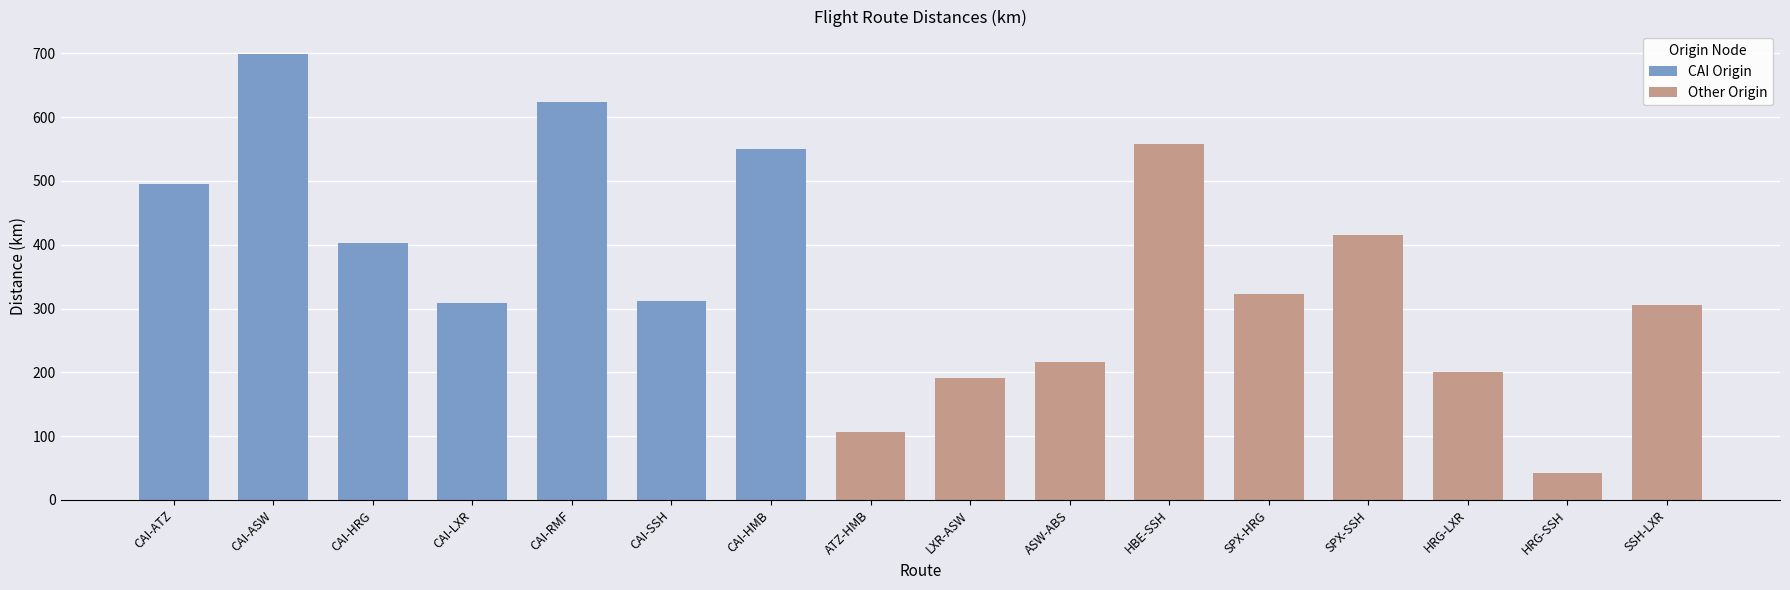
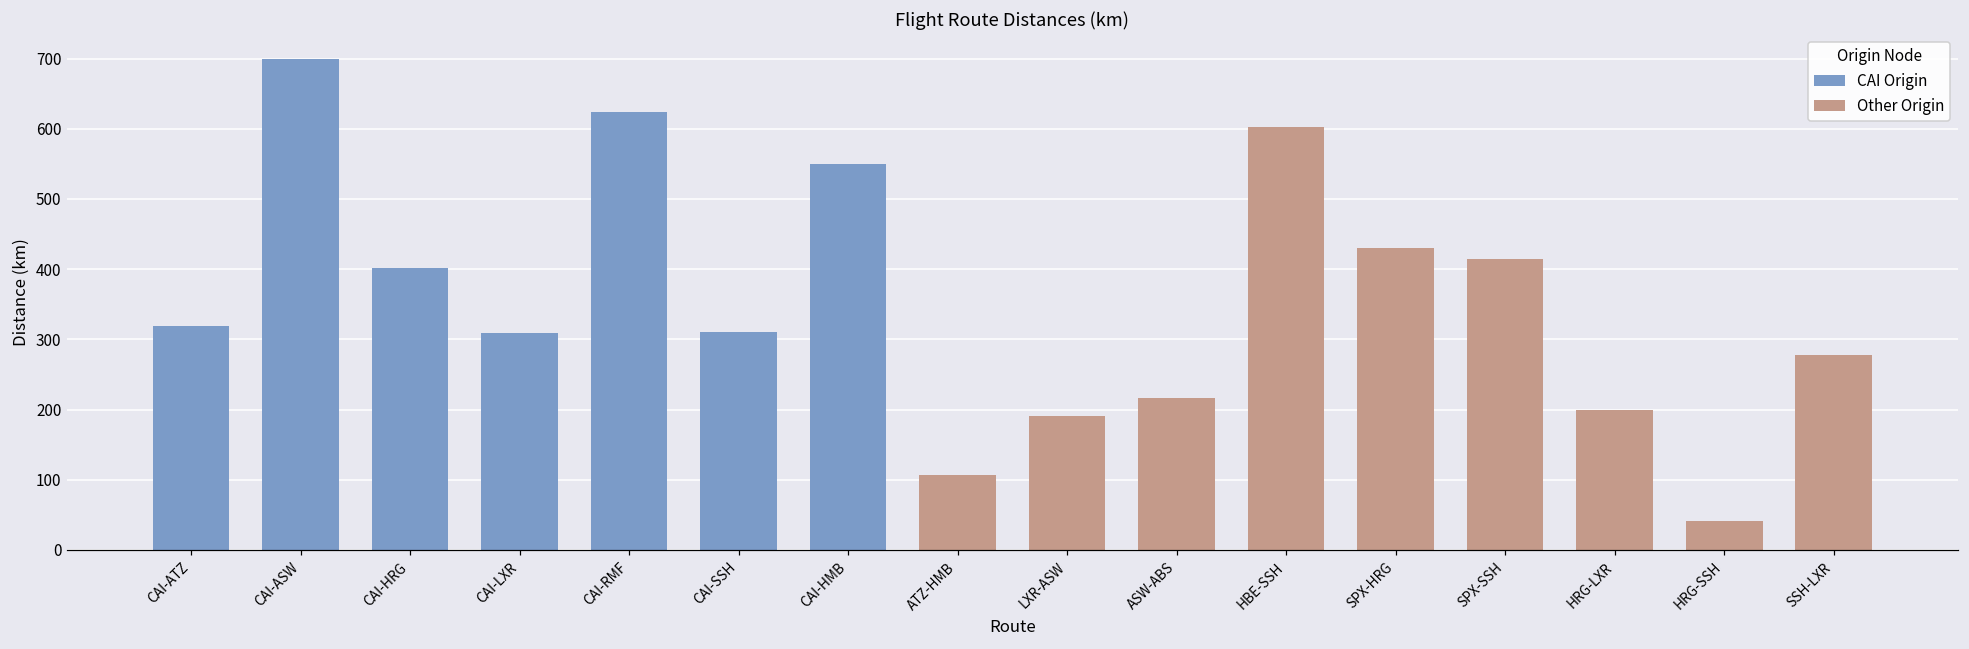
CAI Origin, CAI-ATZ: 500 -> 320
Other Origin, HBE-SSH: 560 -> 600
Other Origin, SPX-HRG: 320 -> 430
Other Origin, SSH-LXR: 310 -> 280
